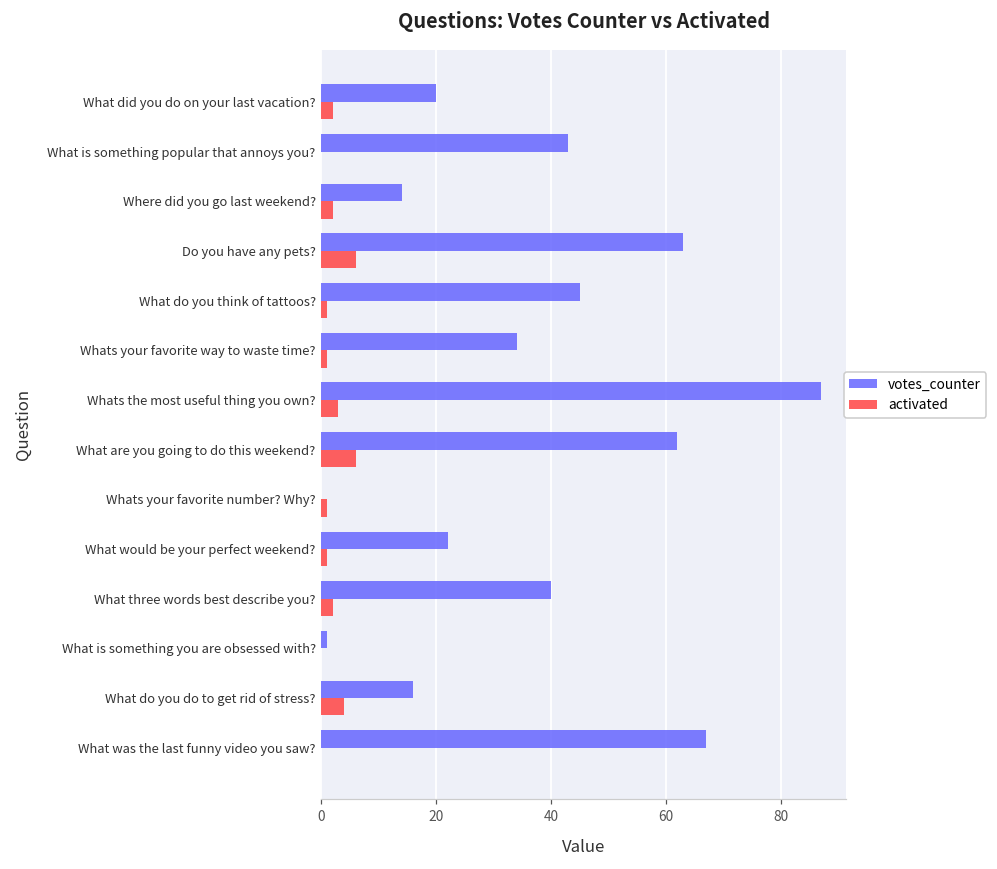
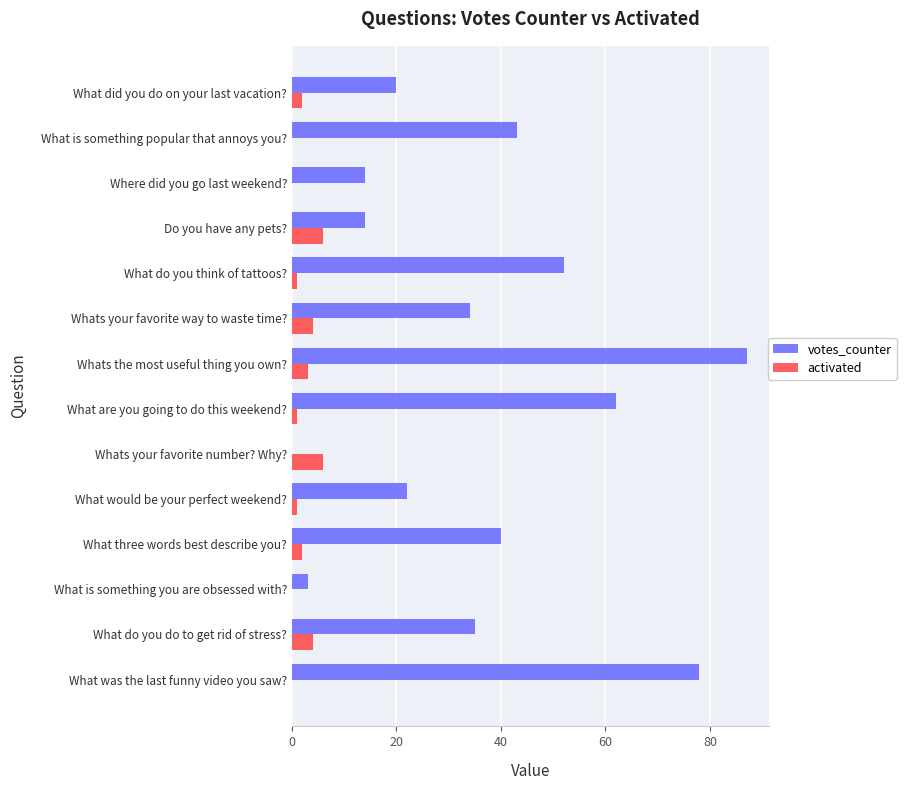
activated, Where did you go last weekend?: 2 -> 0
votes_counter, Do you have any pets?: 63 -> 14
votes_counter, What do you think of tattoos?: 45 -> 52
activated, Whats your favorite way to waste time?: 1 -> 4
activated, What are you going to do this weekend?: 6 -> 1
activated, Whats your favorite number? Why?: 1 -> 6
votes_counter, What is something you are obsessed with?: 1 -> 3
votes_counter, What do you do to get rid of stress?: 16 -> 35
votes_counter, What was the last funny video you saw?: 67 -> 78
